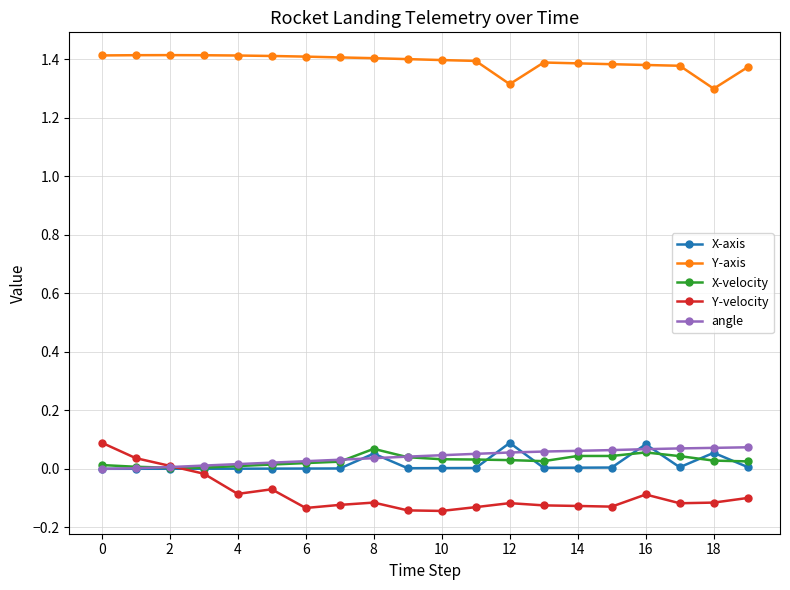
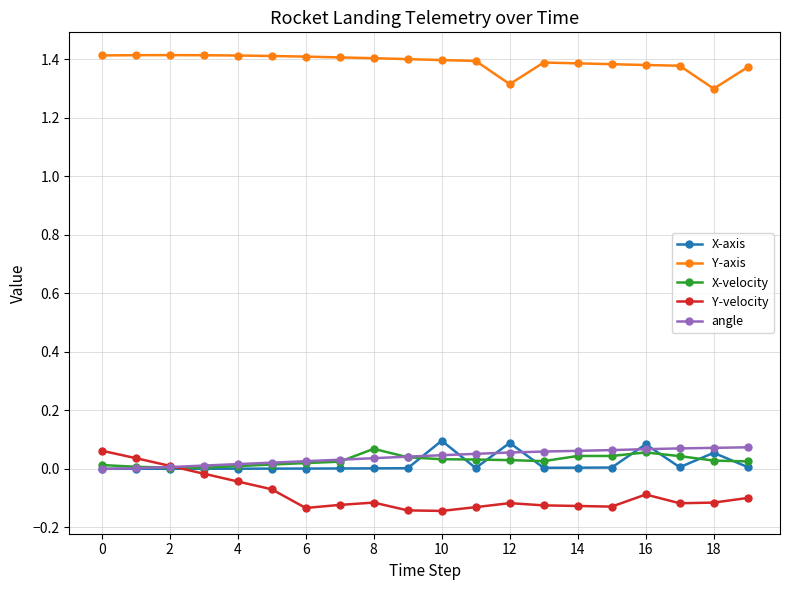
Y-velocity, 0: 0.09 -> 0.06
Y-velocity, 4: -0.09 -> -0.04
X-axis, 8: 0.05 -> 0.00
X-axis, 10: 0.00 -> 0.10
